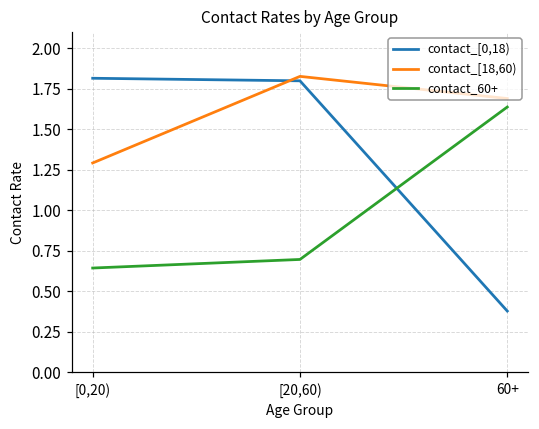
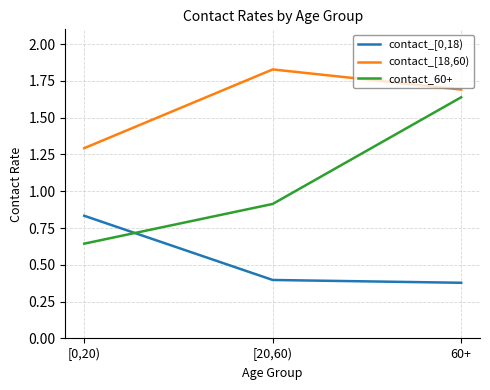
contact_[0,18), [0,20): 1.82 -> 0.83
contact_[0,18), [20,60): 1.80 -> 0.40
contact_60+, [20,60): 0.70 -> 0.91
